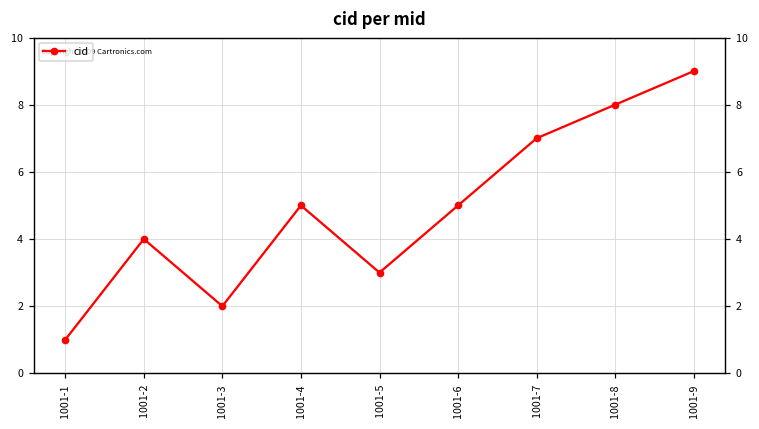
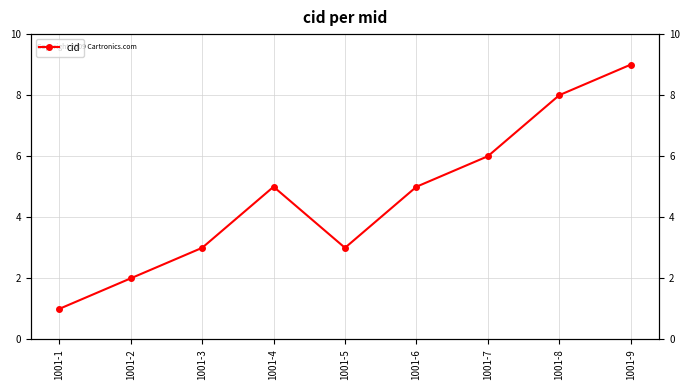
1001-2: 4 -> 2
1001-3: 2 -> 3
1001-7: 7 -> 6
